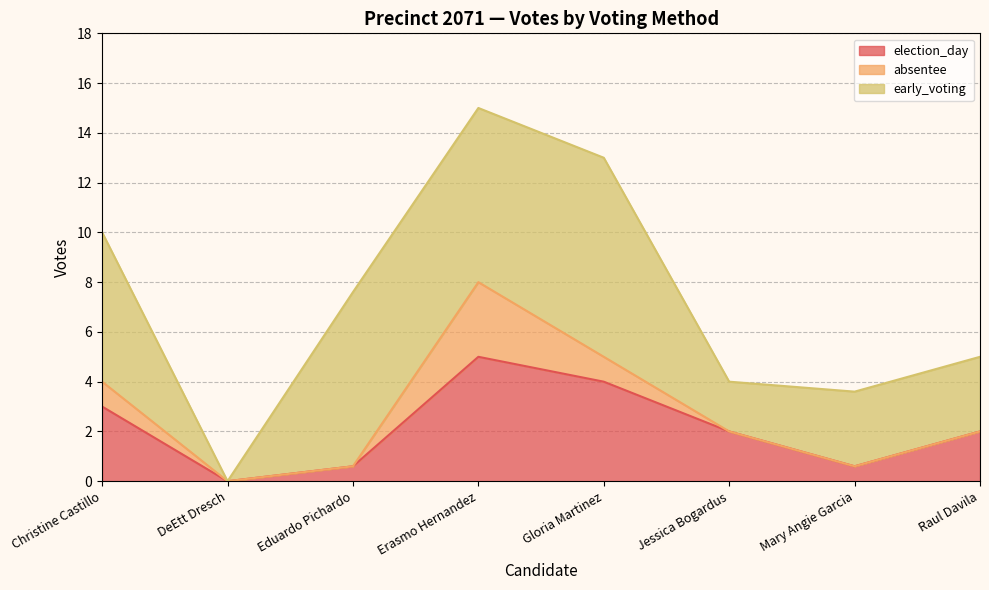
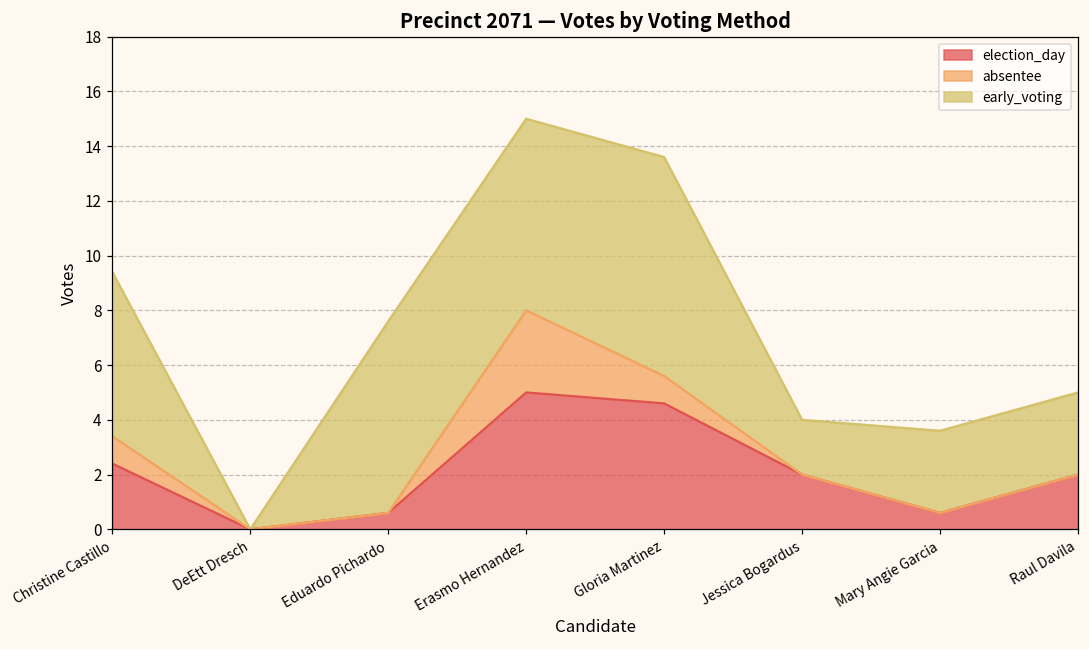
election_day, Christine Castillo: 3.0 -> 2.4
election_day, Gloria Martinez: 4.0 -> 4.6
